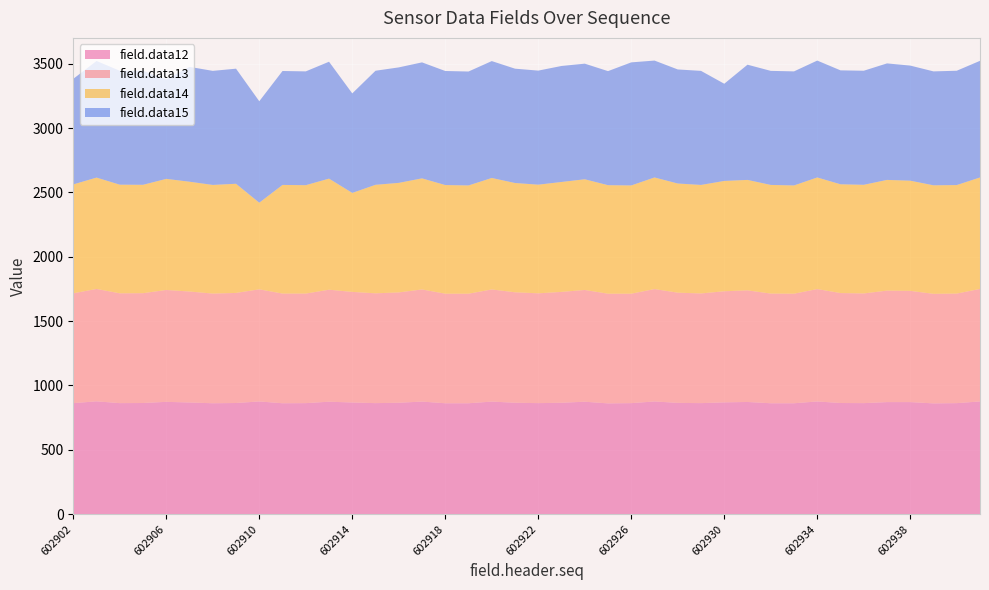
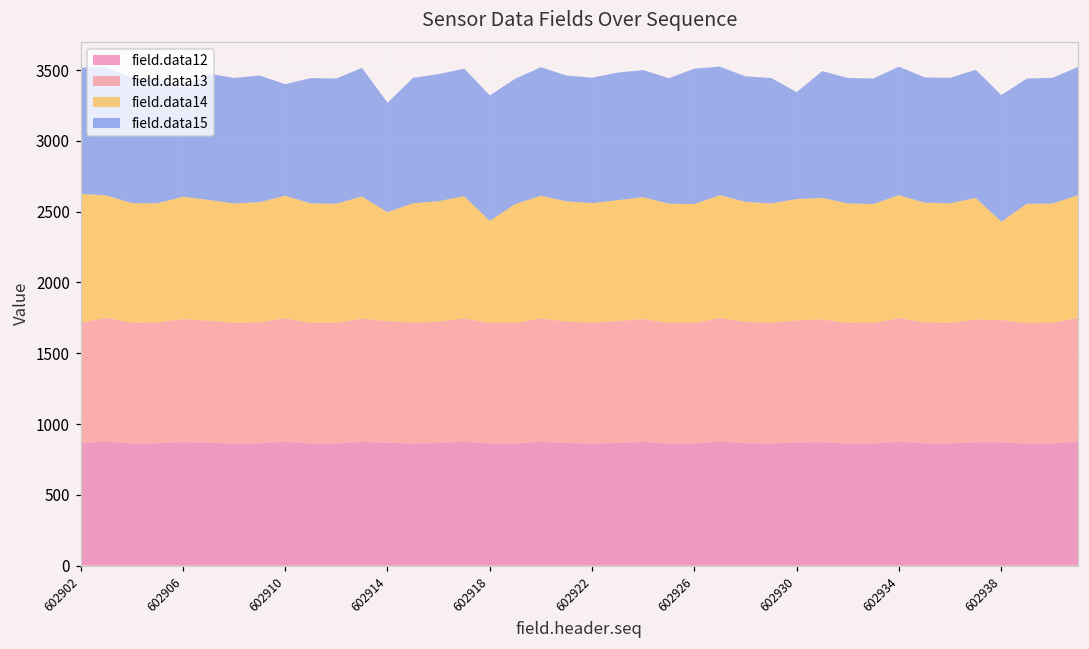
field.data14, 602902: 850 -> 910
field.data15, 602902: 820 -> 890
field.data14, 602910: 670 -> 870
field.data14, 602918: 840 -> 720
field.data14, 602938: 860 -> 690
